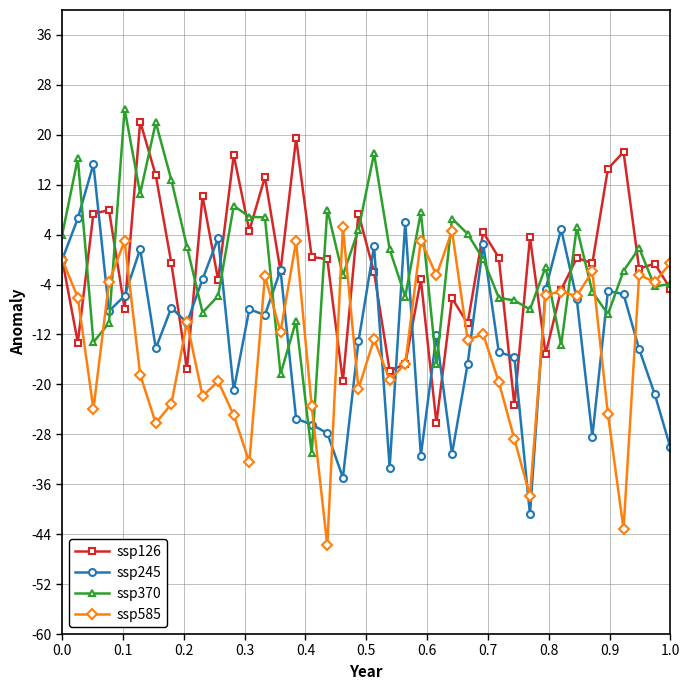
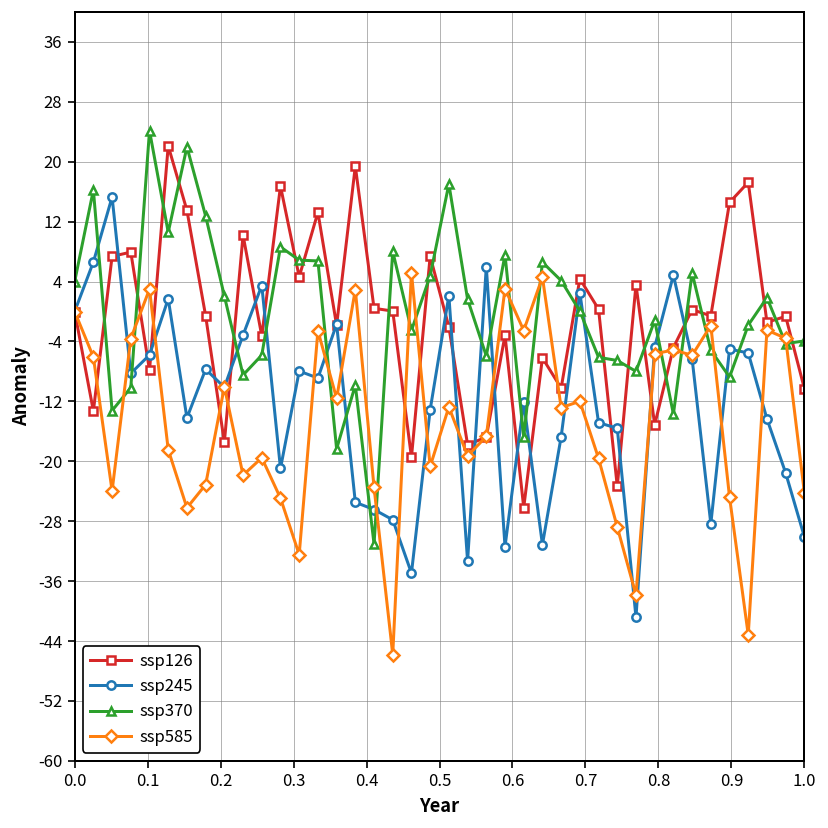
ssp126, 1.0: -5 -> -10
ssp585, 1.0: -1 -> -24
